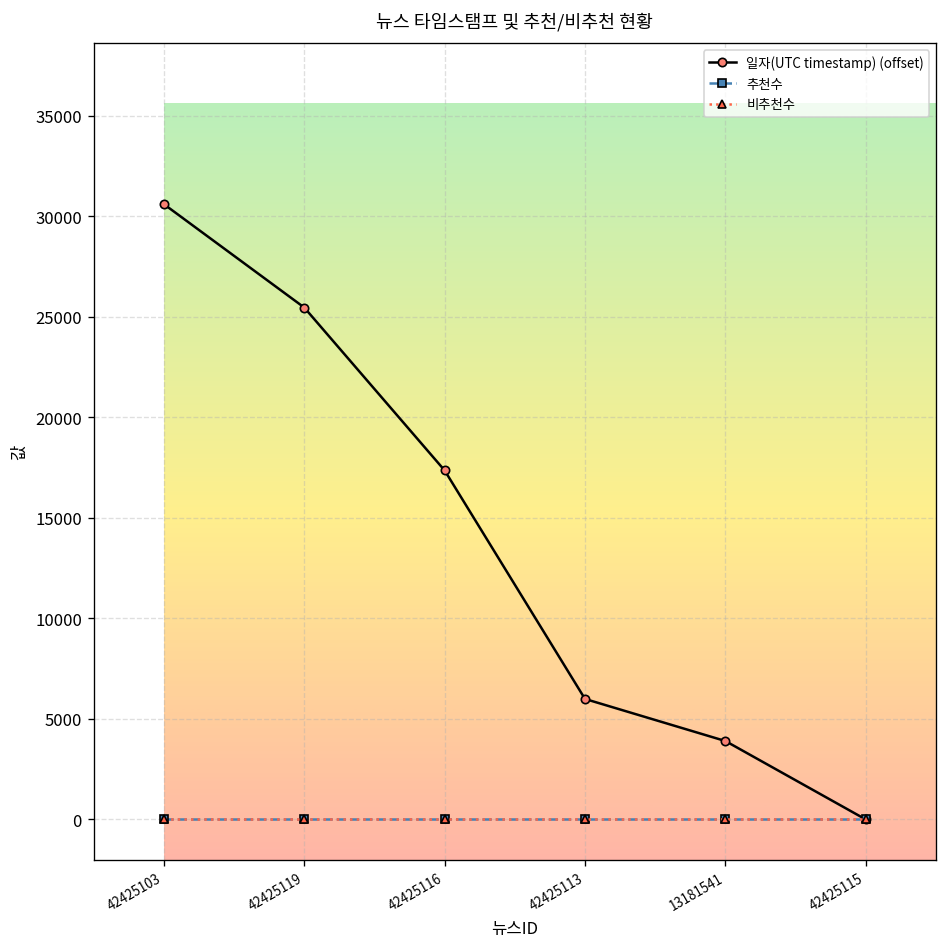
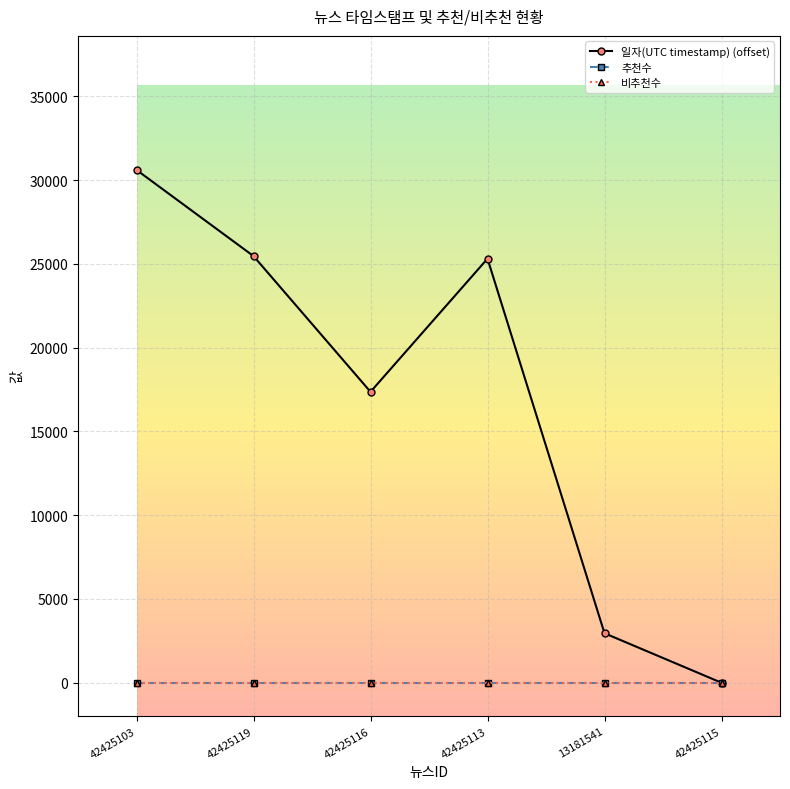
일자(UTC timestamp) (offset), 42425113: 6000 -> 25300
일자(UTC timestamp) (offset), 13181541: 3900 -> 3000
